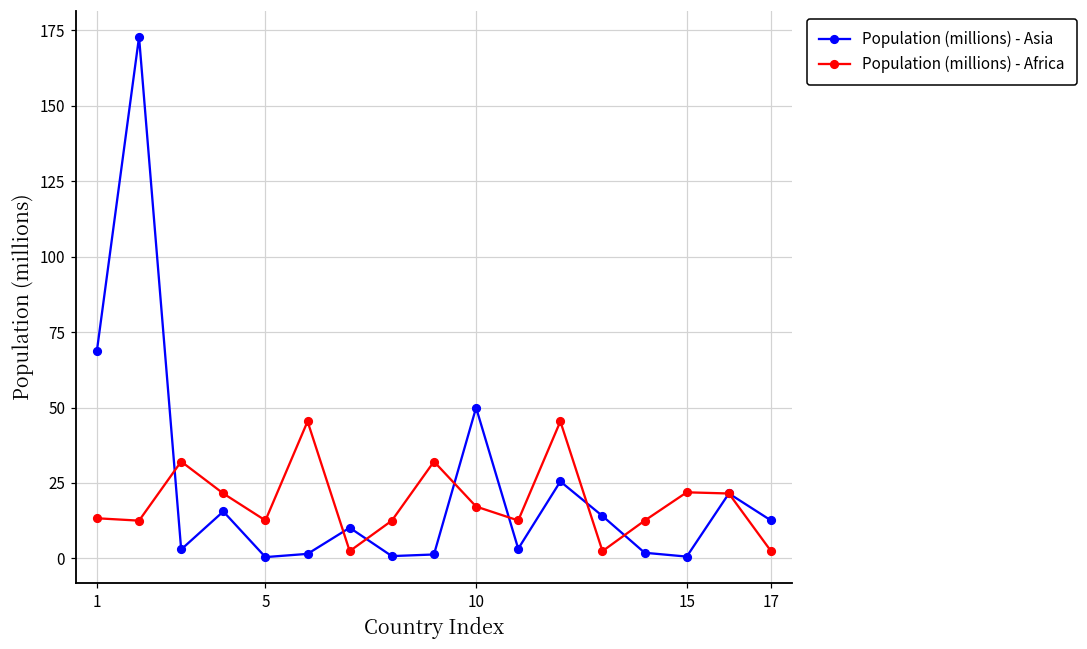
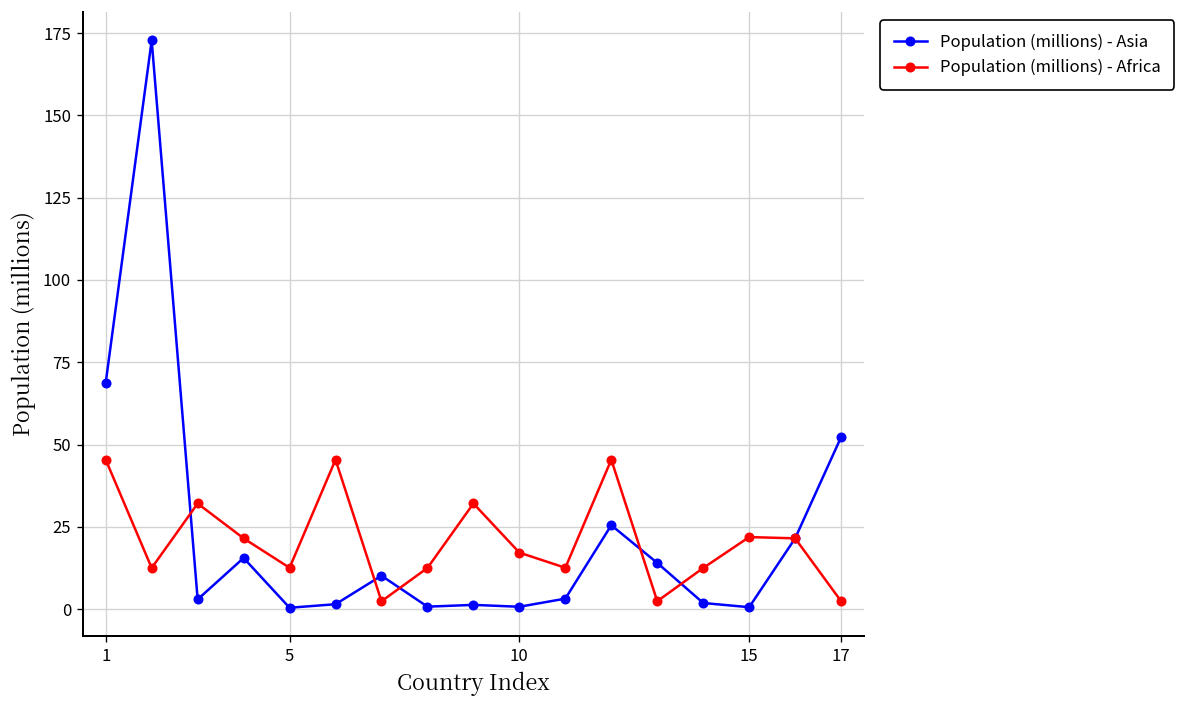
Population (millions) - Africa, 1: 13 -> 45
Population (millions) - Asia, 10: 50 -> 1
Population (millions) - Asia, 17: 13 -> 52
